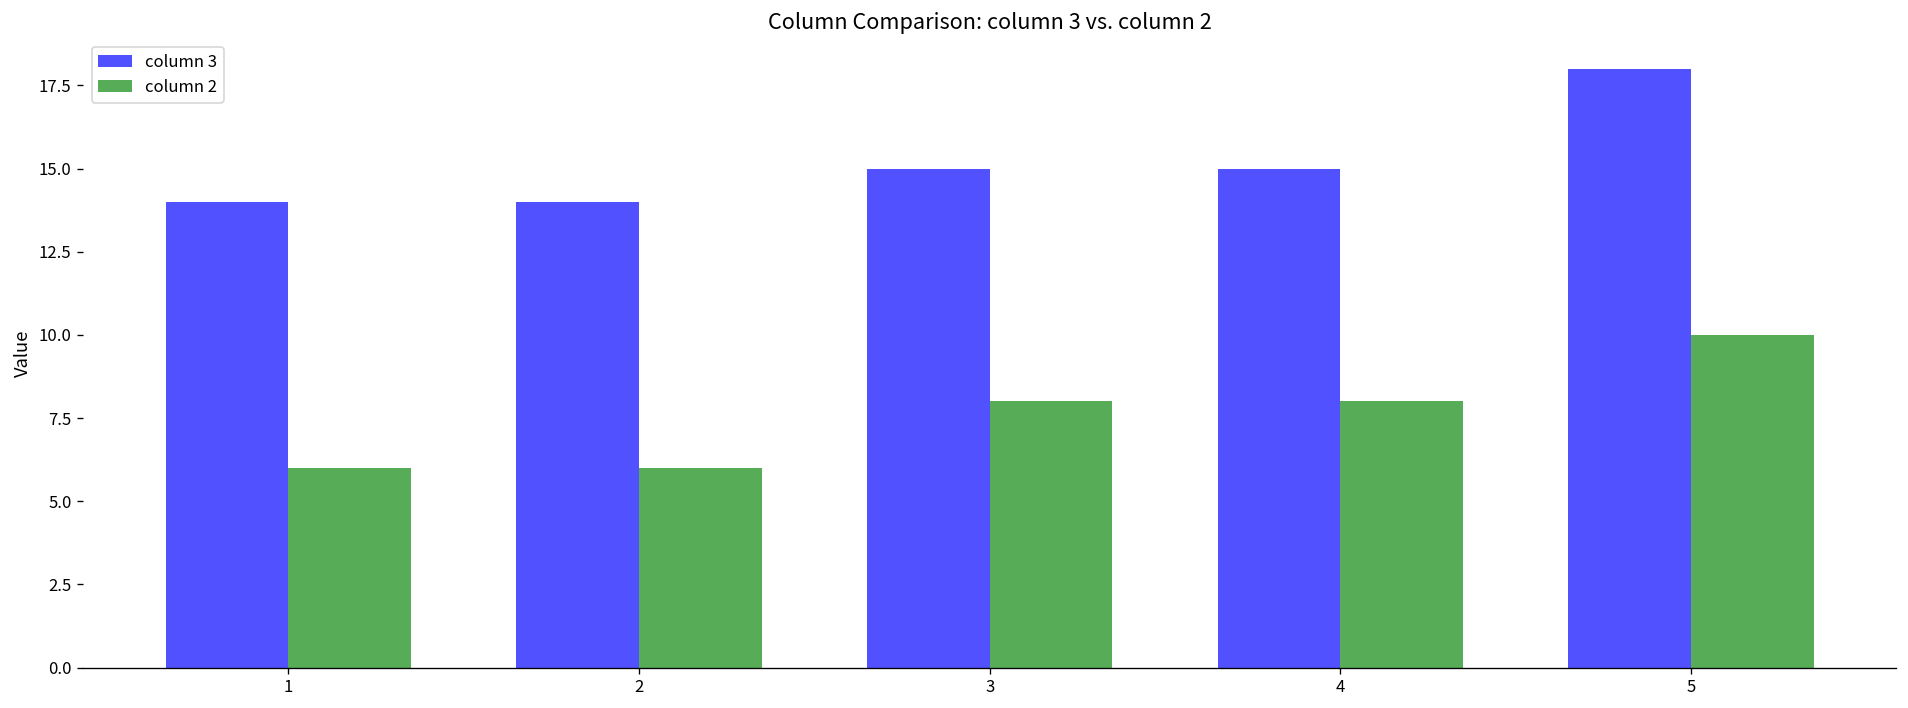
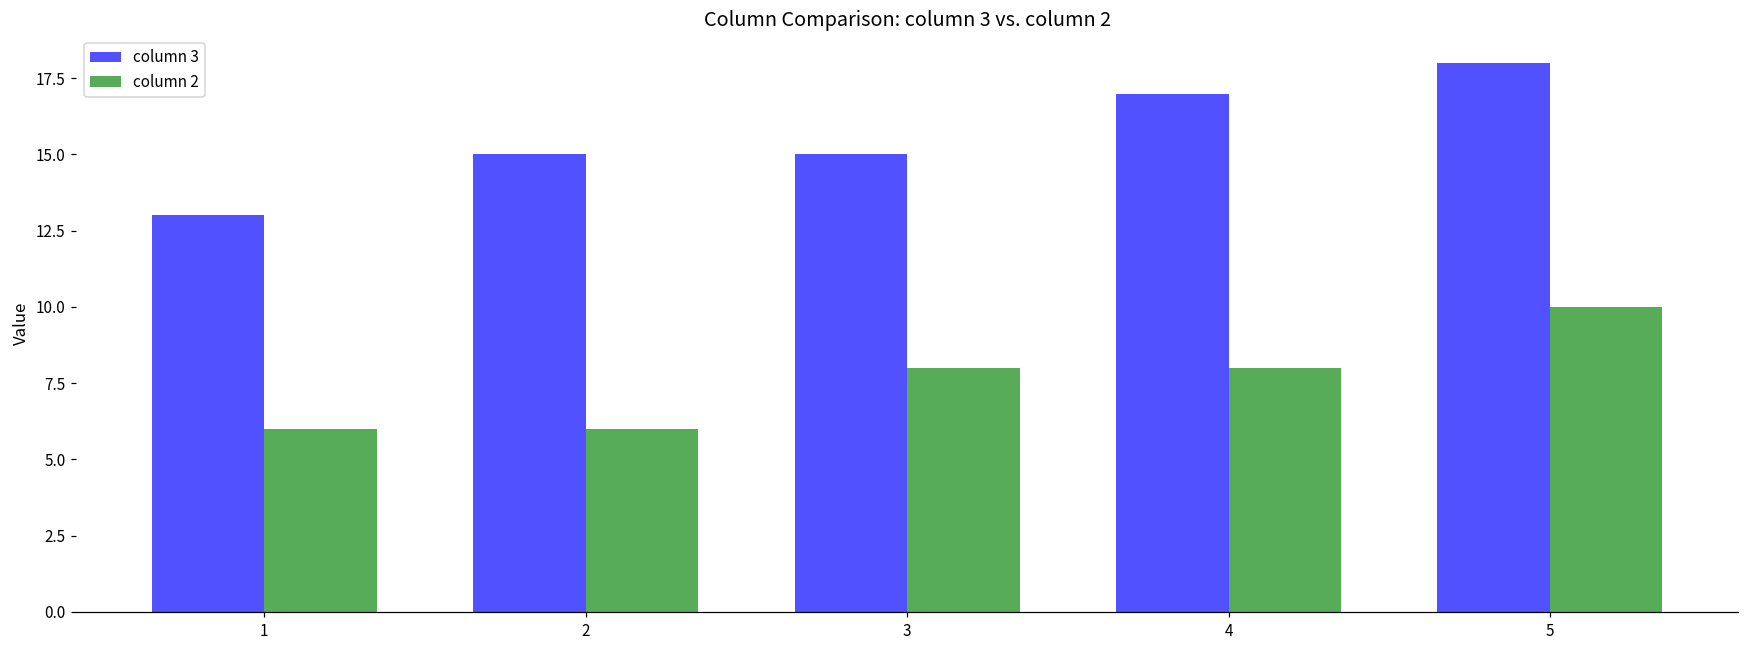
column 3, 1: 14 -> 13
column 3, 2: 14 -> 15
column 3, 4: 15 -> 17
